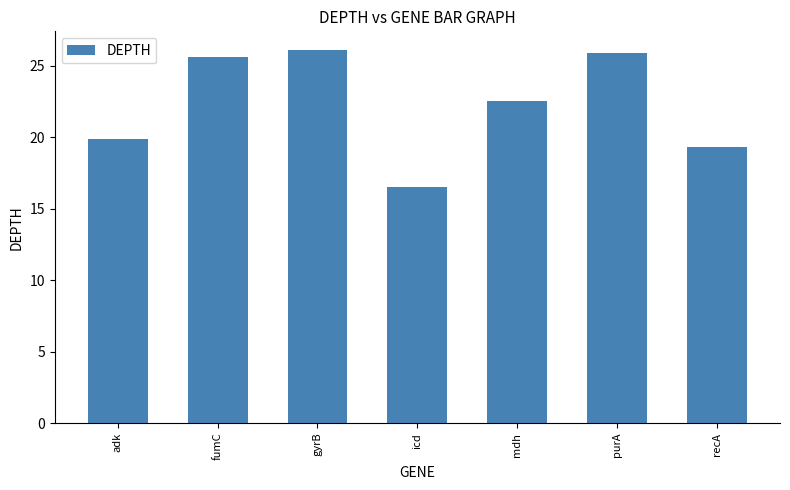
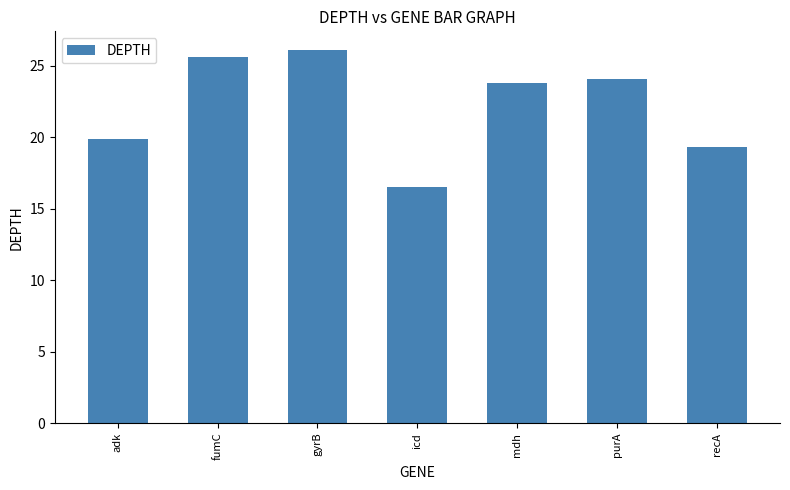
mdh: 22.5 -> 23.8
purA: 25.9 -> 24.1
